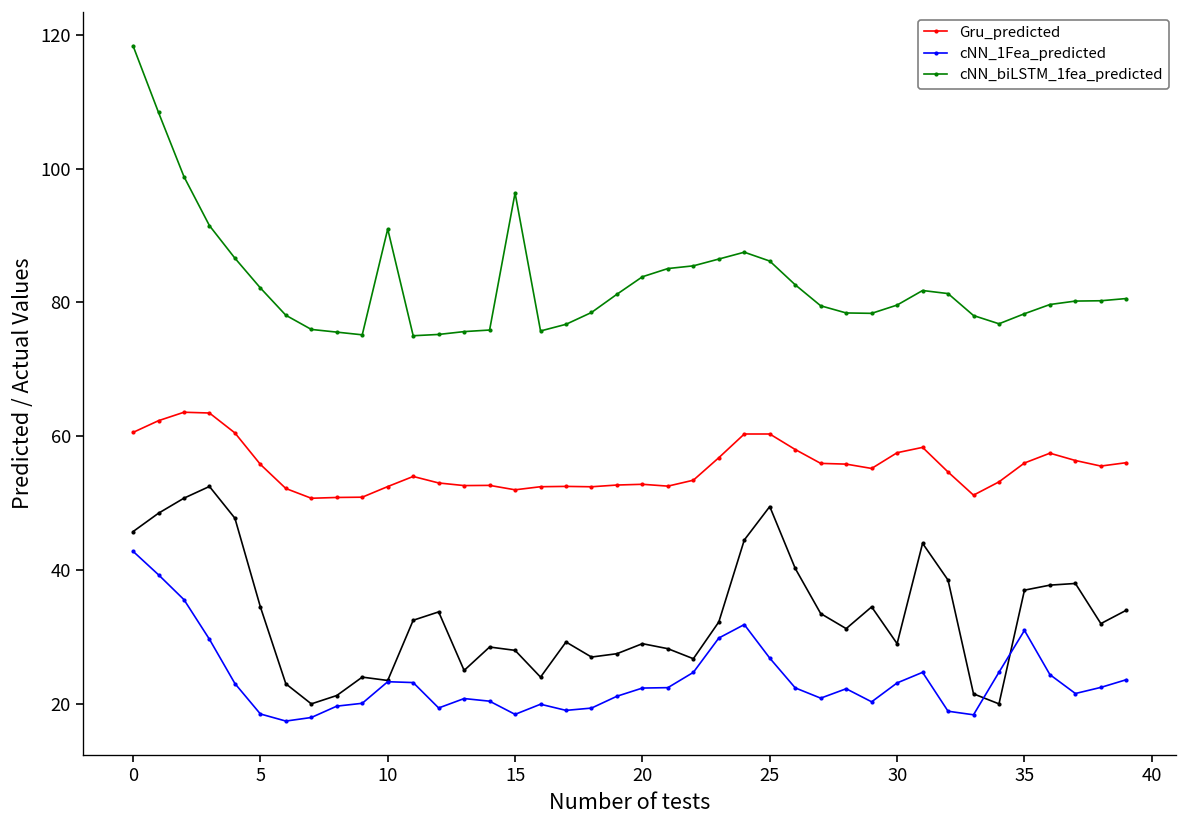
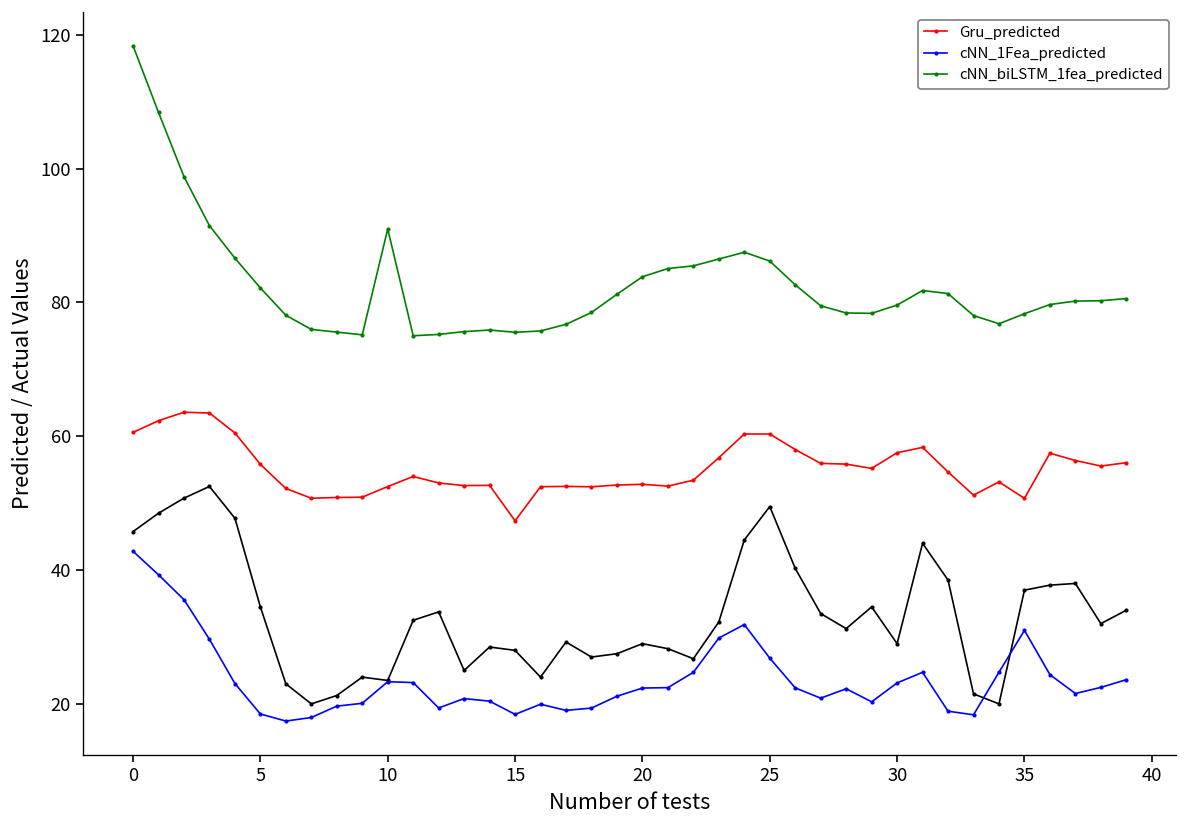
Gru_predicted, 15: 52 -> 47
cNN_biLSTM_1fea_predicted, 15: 96 -> 76
Gru_predicted, 35: 56 -> 51
